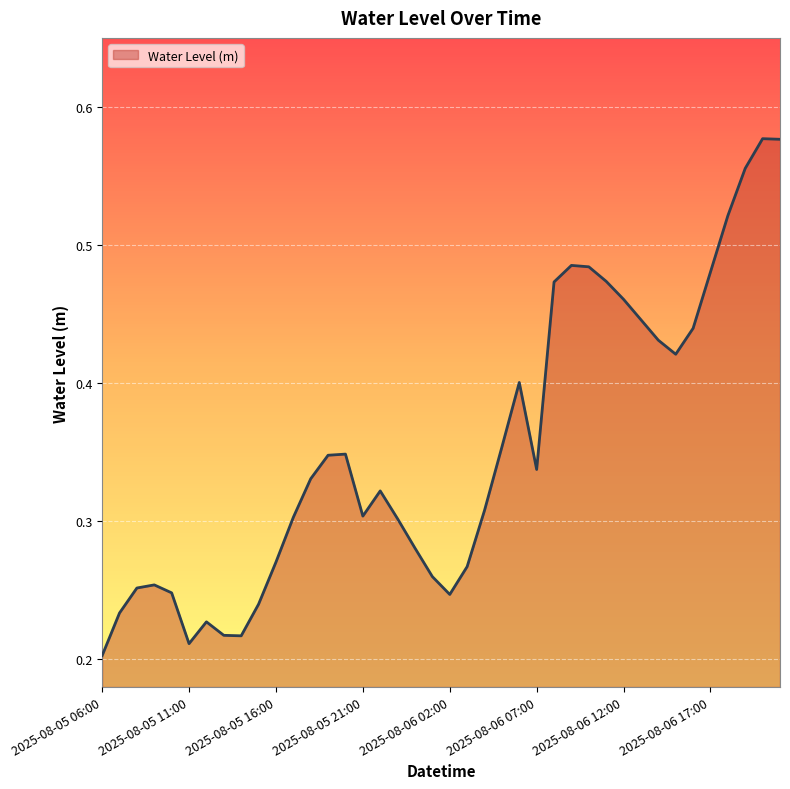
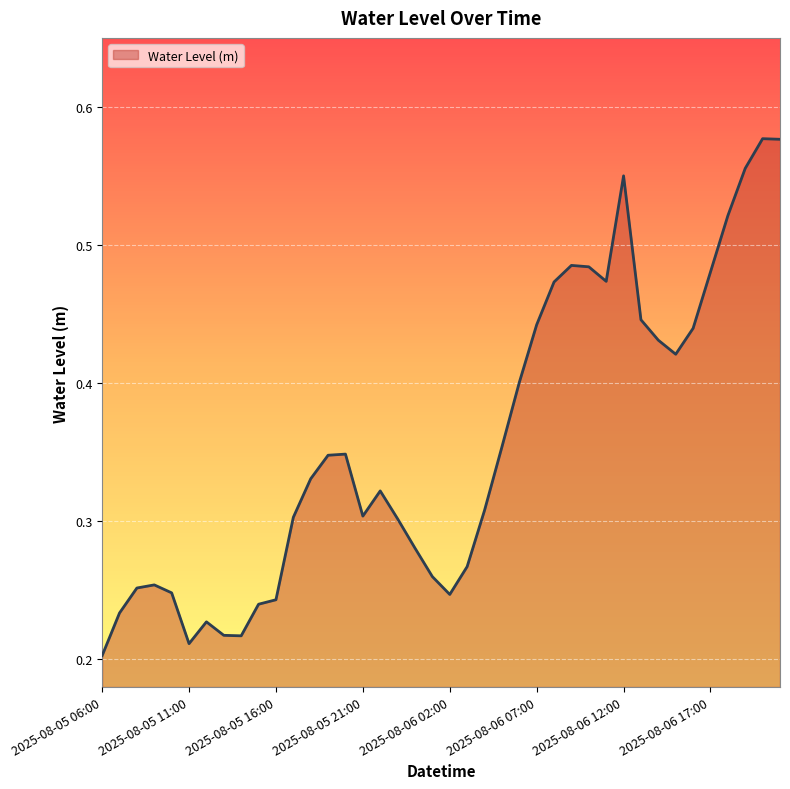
2025-08-05 16:00: 0.270 -> 0.243
2025-08-06 07:00: 0.338 -> 0.442
2025-08-06 12:00: 0.461 -> 0.550
